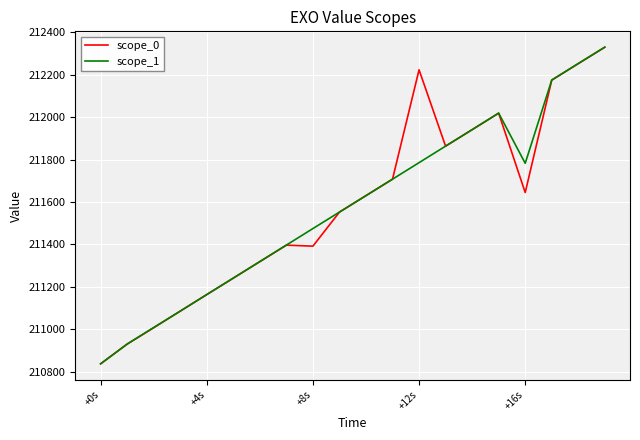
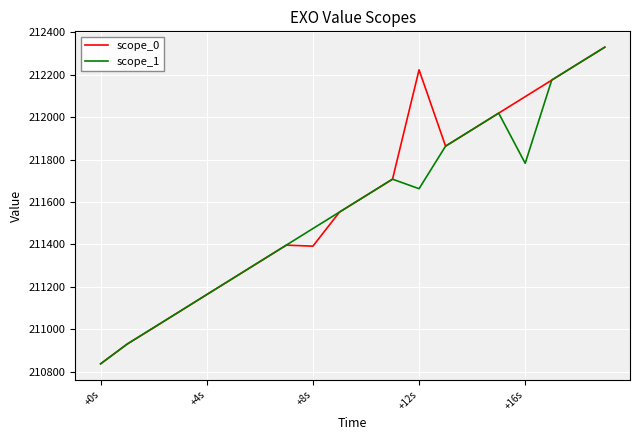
scope_1, +12s: 211790 -> 211660
scope_0, +16s: 211640 -> 212100
